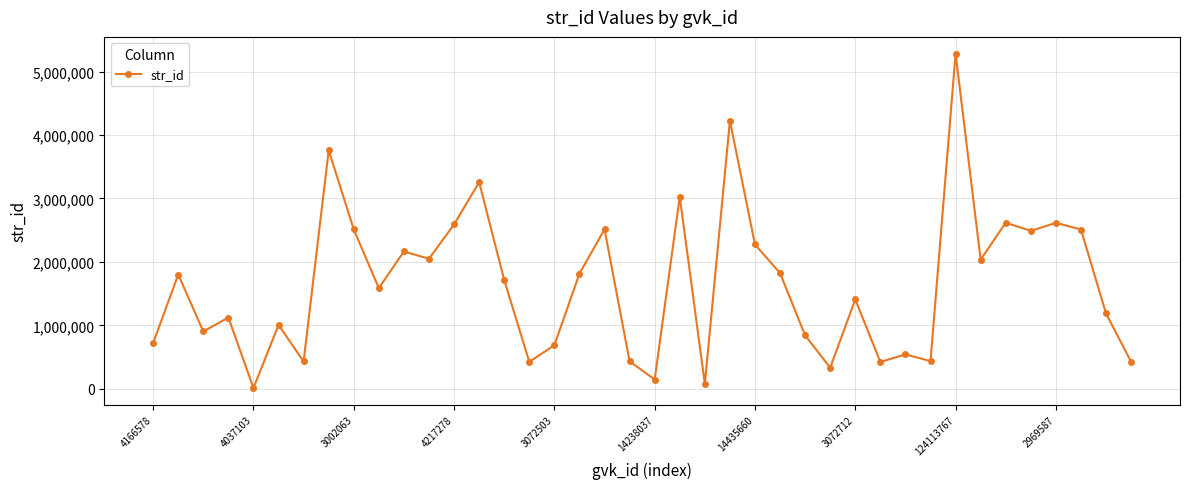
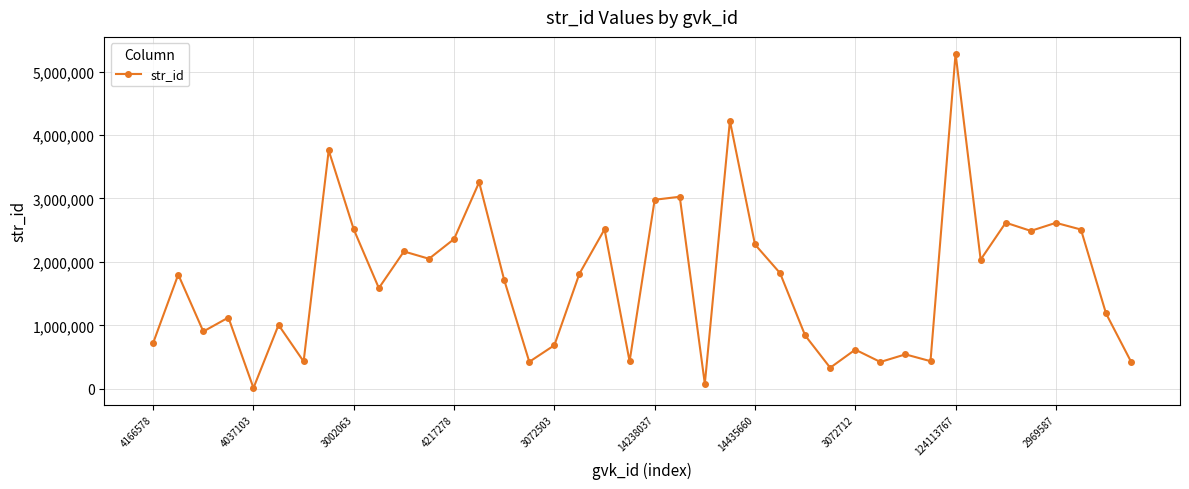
4217278: 2,600,000 -> 2,400,000
14238037: 100,000 -> 3,000,000
3072712: 1,400,000 -> 600,000
